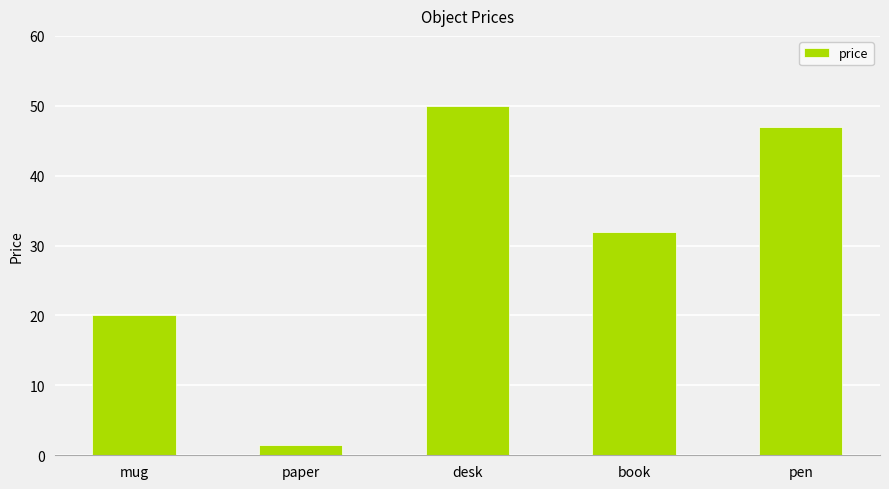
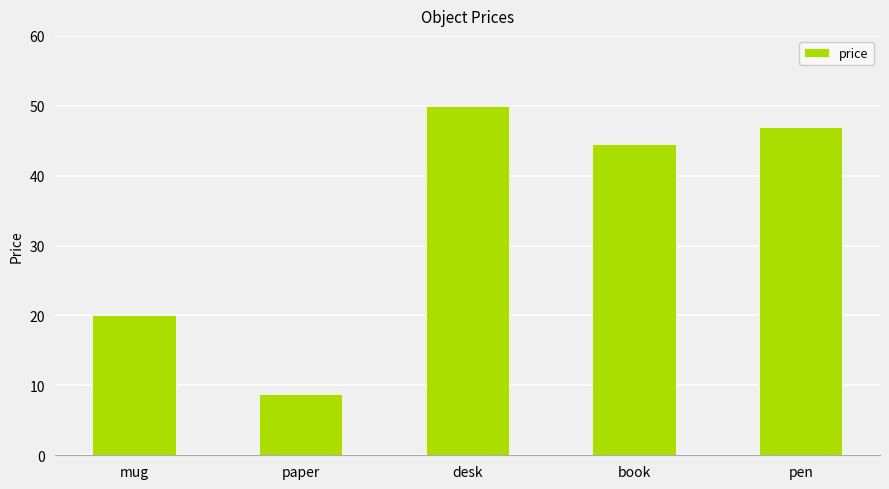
paper: 2 -> 9
book: 32 -> 45
